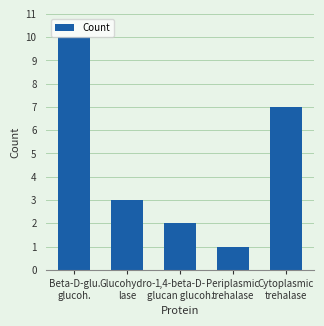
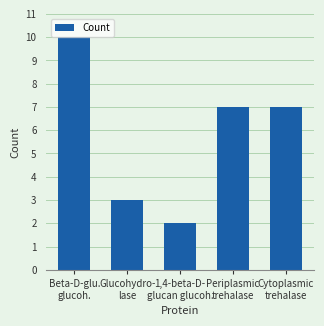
Periplasmic trehalase: 1 -> 7
